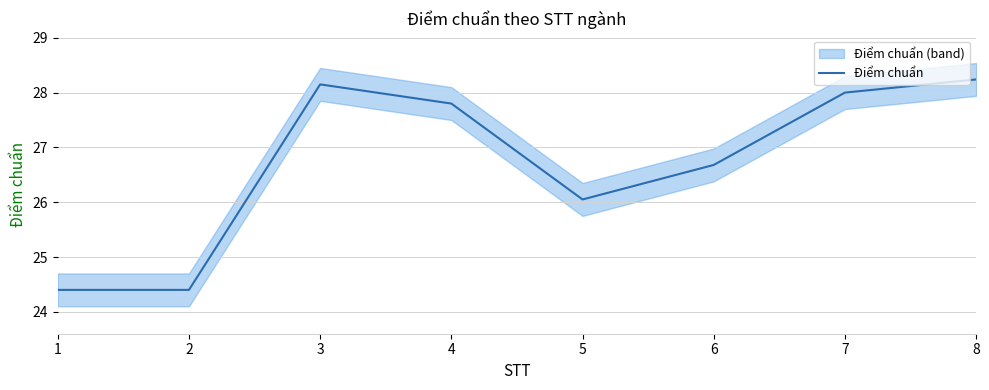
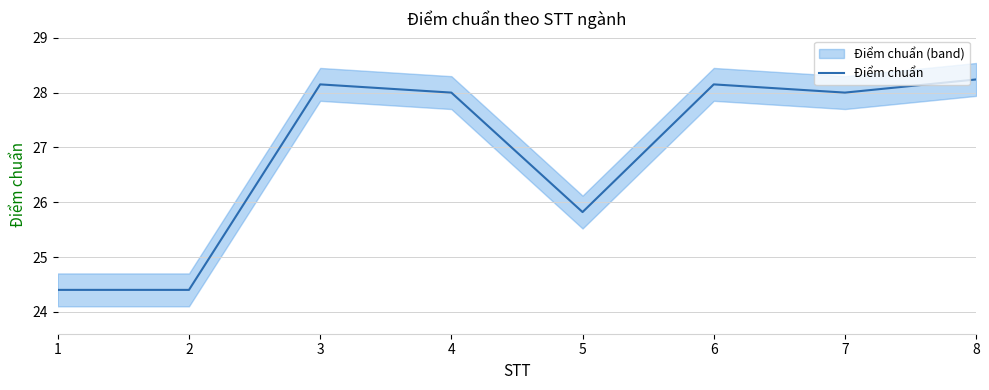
Điểm chuẩn, 4: 27.8 -> 28.0
Điểm chuẩn, 5: 26.1 -> 25.8
Điểm chuẩn, 6: 26.7 -> 28.2
